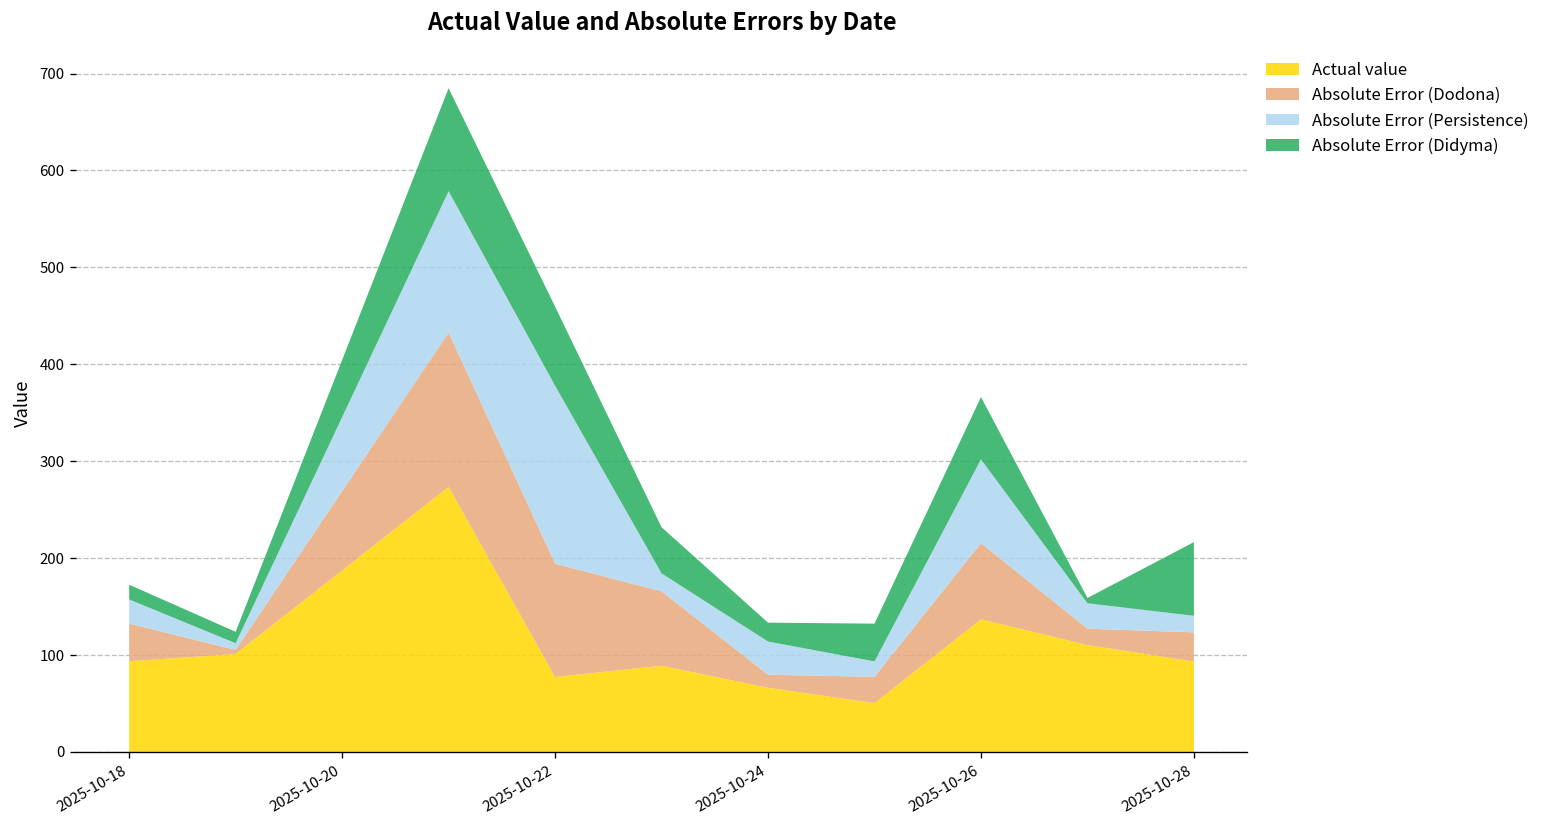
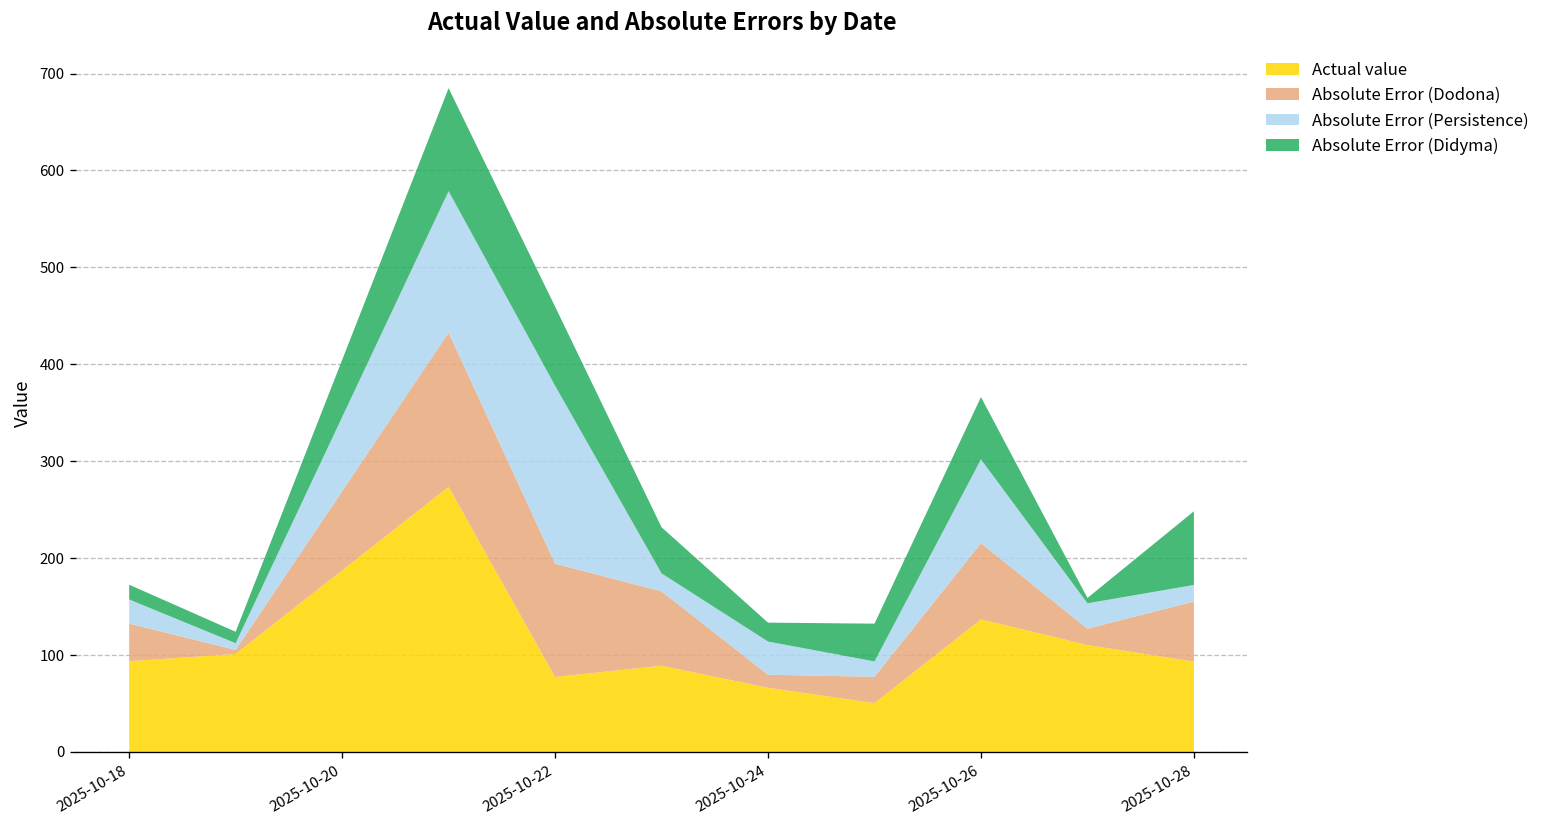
Absolute Error (Dodona), 2025-10-28: 30 -> 60
